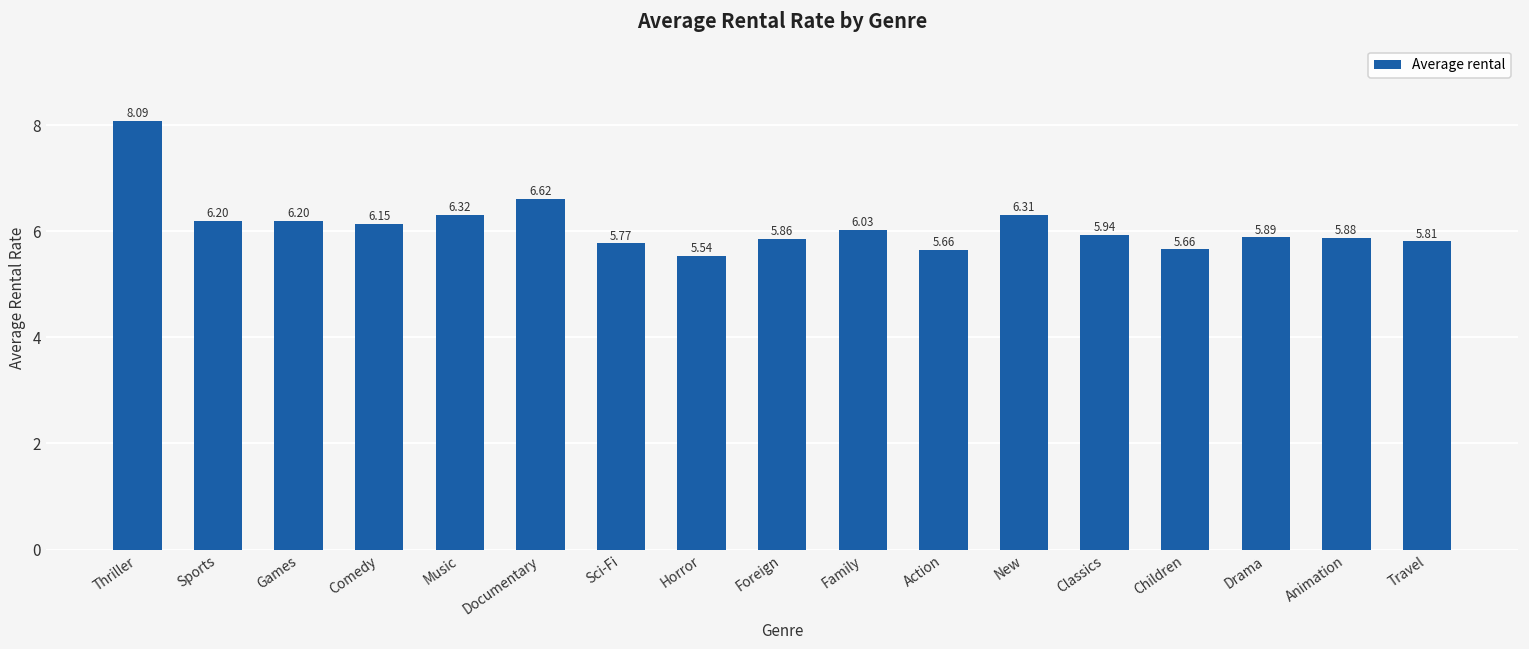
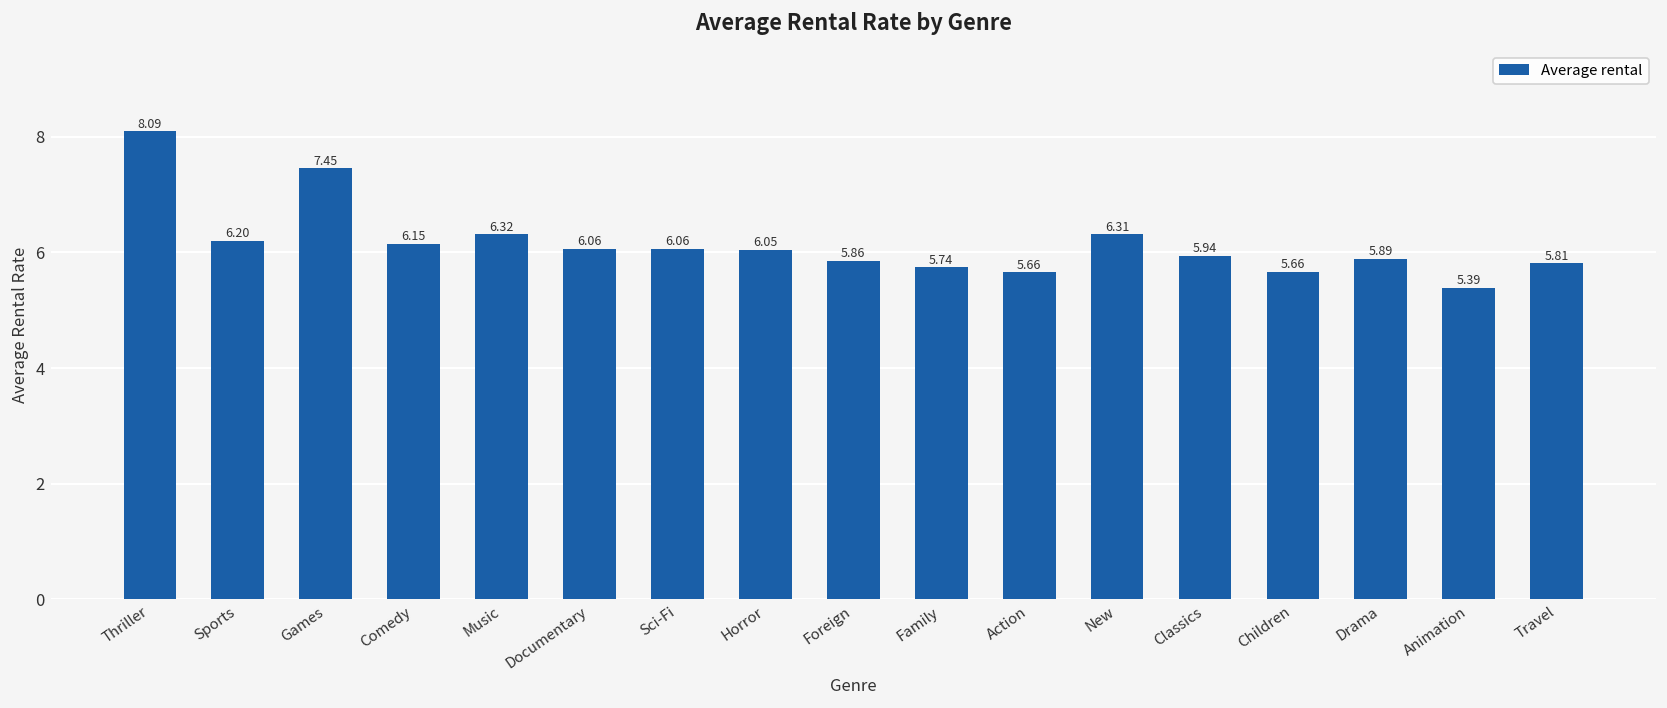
Games: 6.20 -> 7.45
Documentary: 6.62 -> 6.06
Sci-Fi: 5.77 -> 6.06
Horror: 5.54 -> 6.05
Family: 6.03 -> 5.74
Animation: 5.88 -> 5.39
